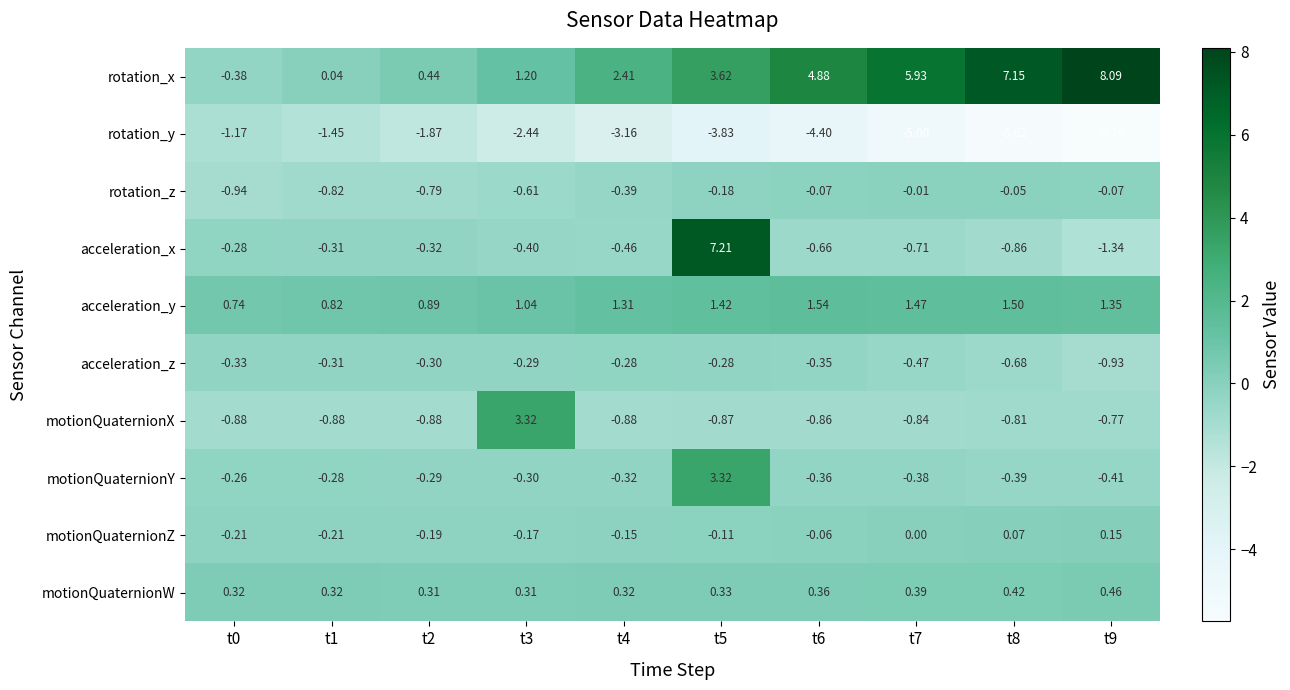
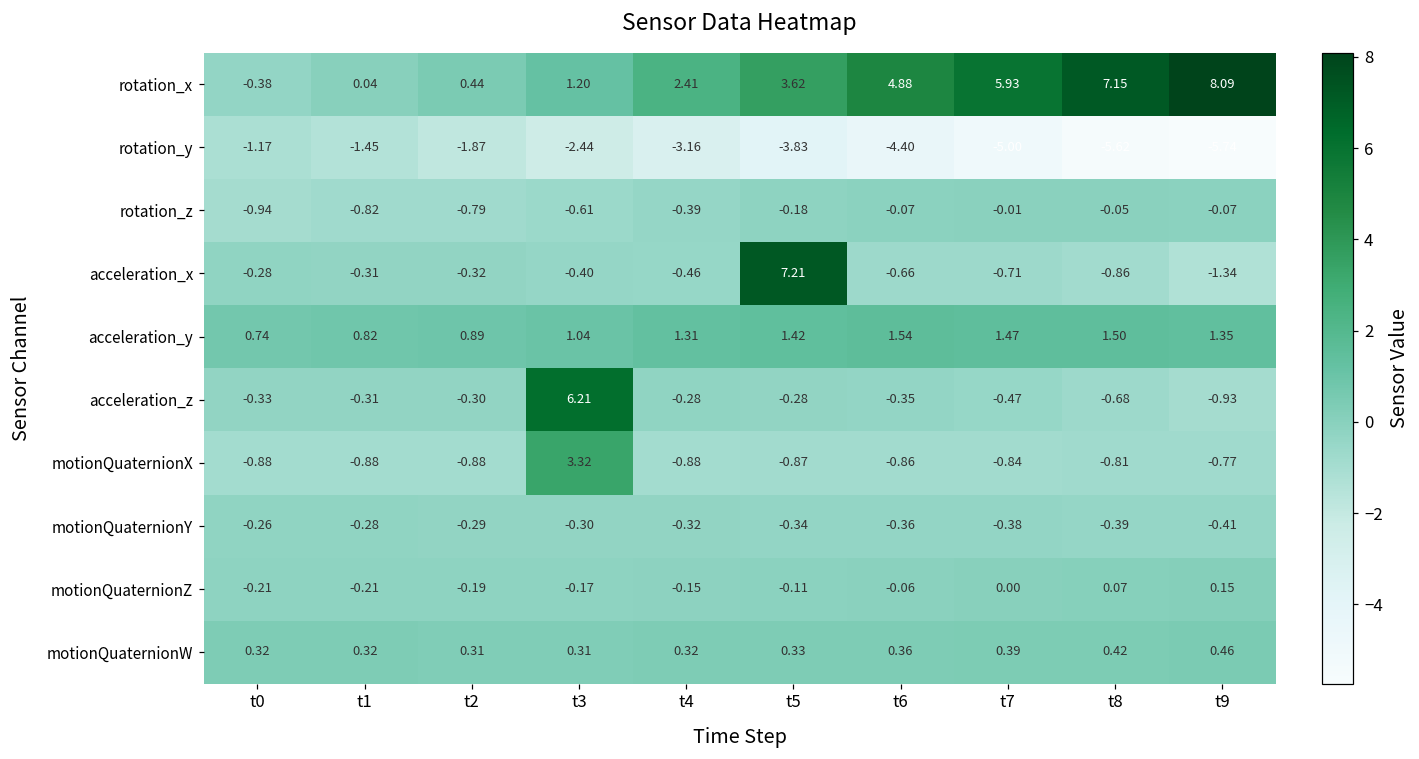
acceleration_z, t3: -0.29 -> 6.21
motionQuaternionY, t5: 3.32 -> -0.34
